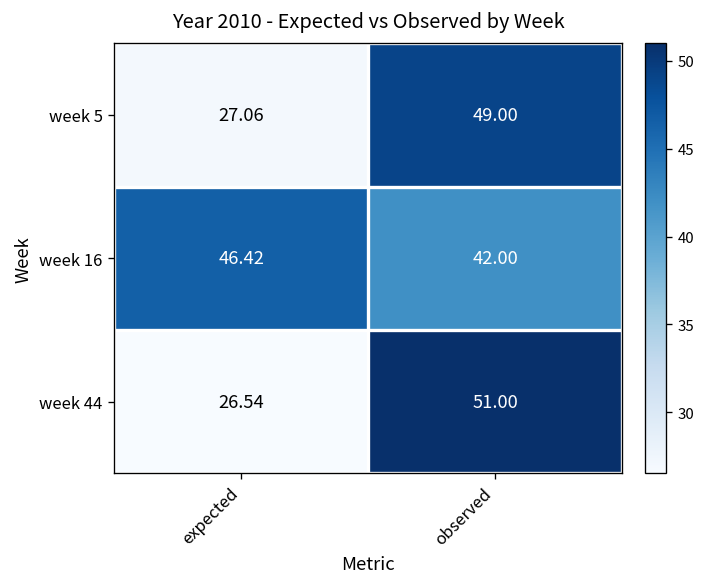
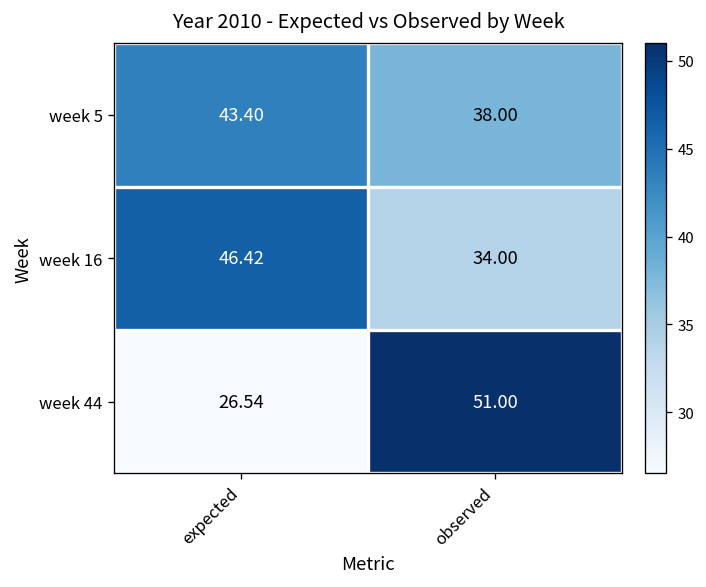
week 5, expected: 27.06 -> 43.40
week 5, observed: 49.00 -> 38.00
week 16, observed: 42.00 -> 34.00
